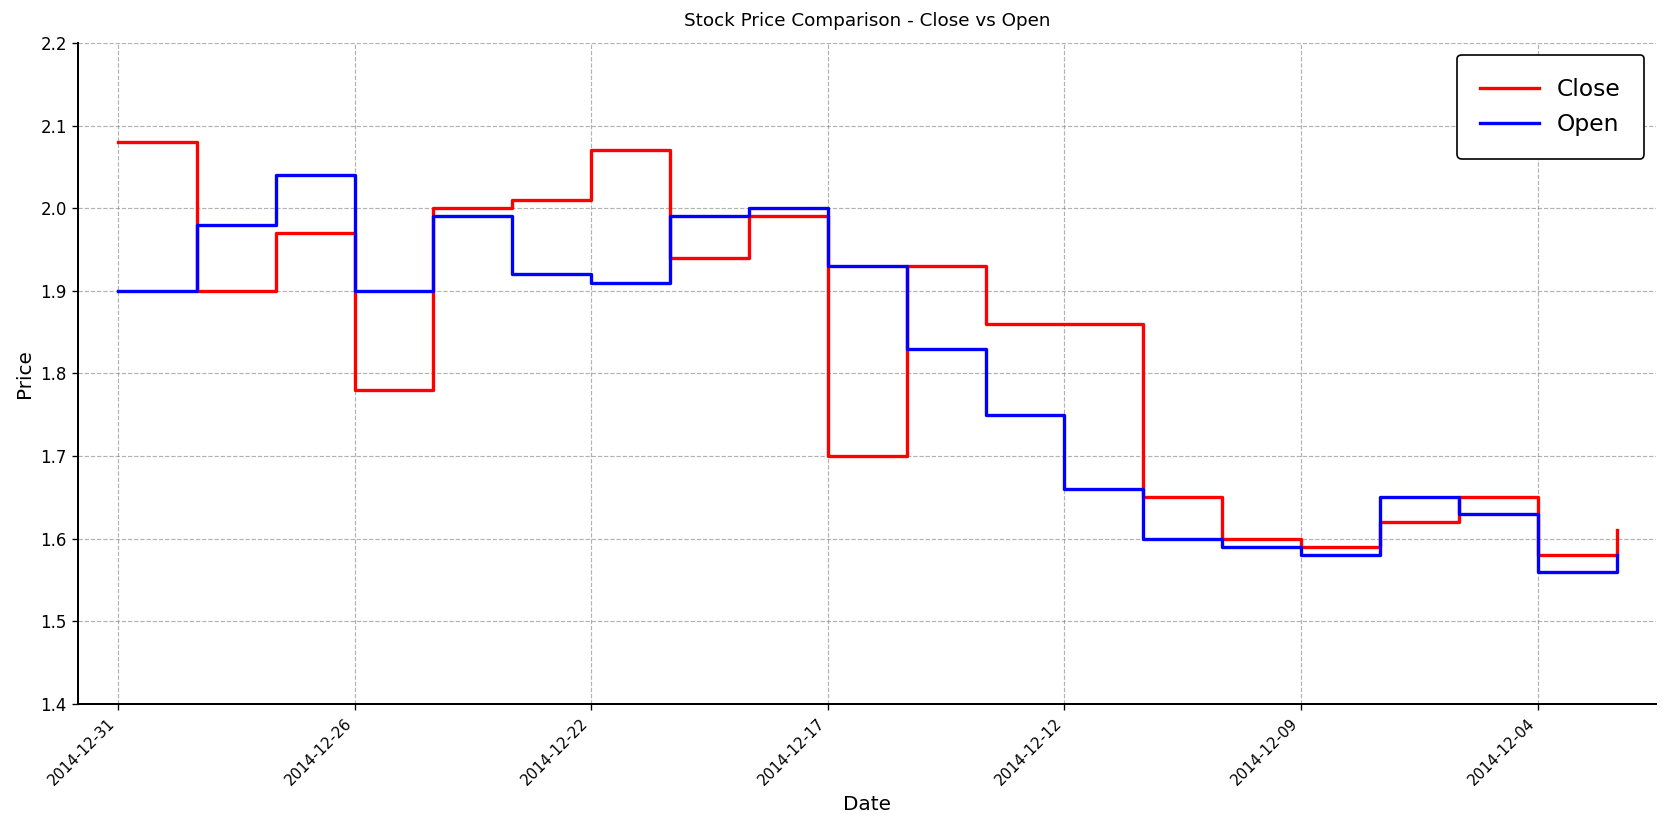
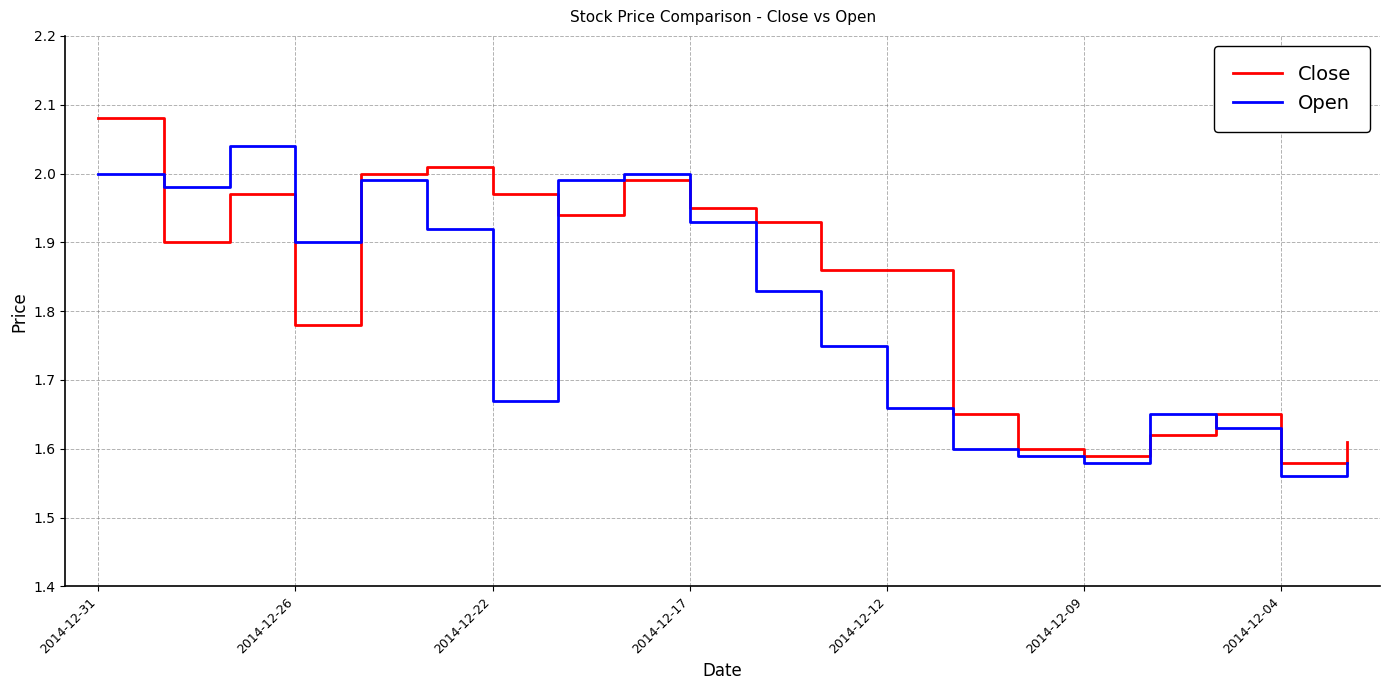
Open, 2014-12-31: 1.9 -> 2.0
Close, 2014-12-22: 2.07 -> 1.97
Open, 2014-12-22: 1.91 -> 1.67
Close, 2014-12-17: 1.70 -> 1.95
